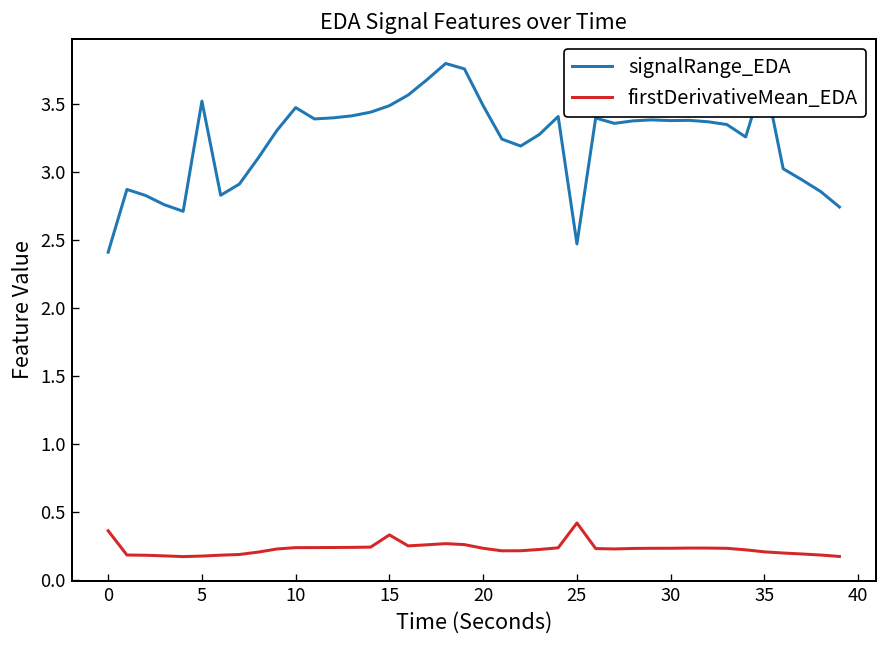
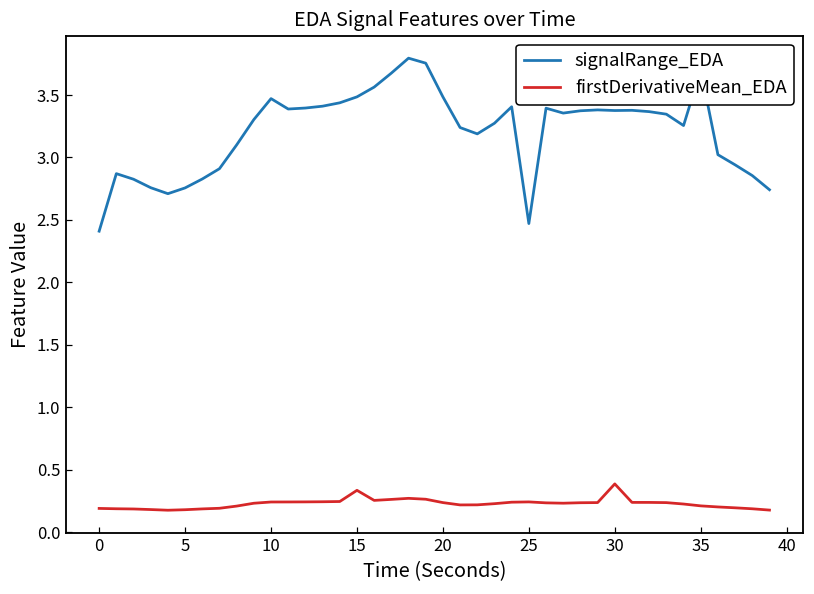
firstDerivativeMean_EDA, 0: 0.36 -> 0.19
signalRange_EDA, 5: 3.52 -> 2.76
firstDerivativeMean_EDA, 25: 0.42 -> 0.24
firstDerivativeMean_EDA, 30: 0.24 -> 0.39
